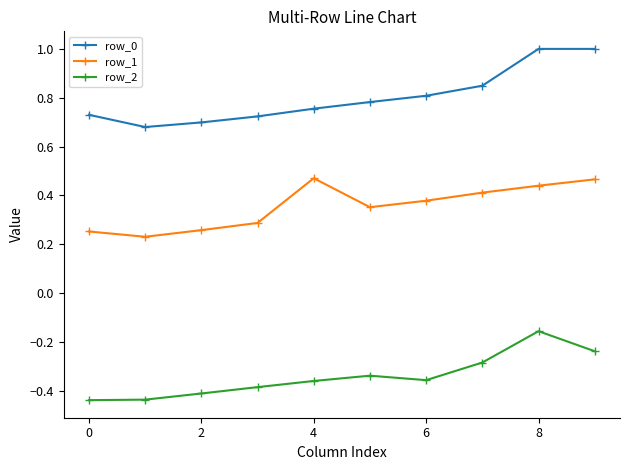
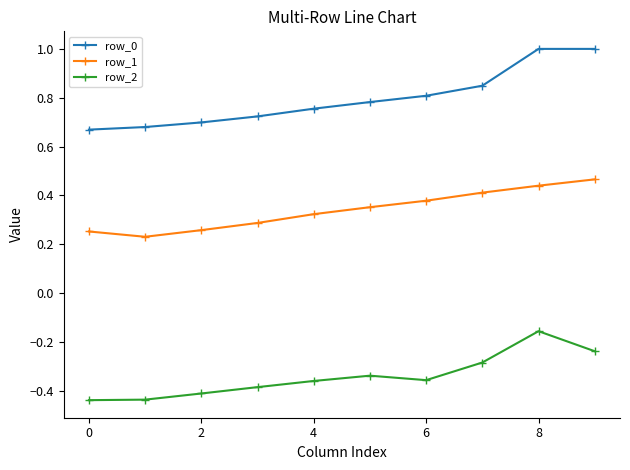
row_0, 0: 0.73 -> 0.67
row_1, 4: 0.47 -> 0.32
